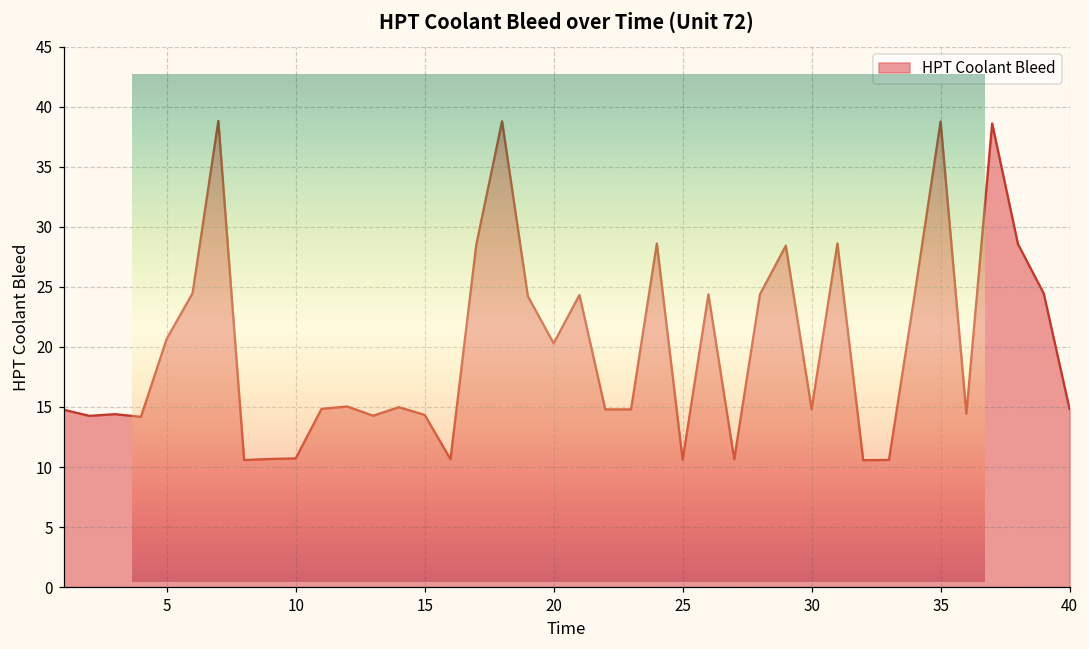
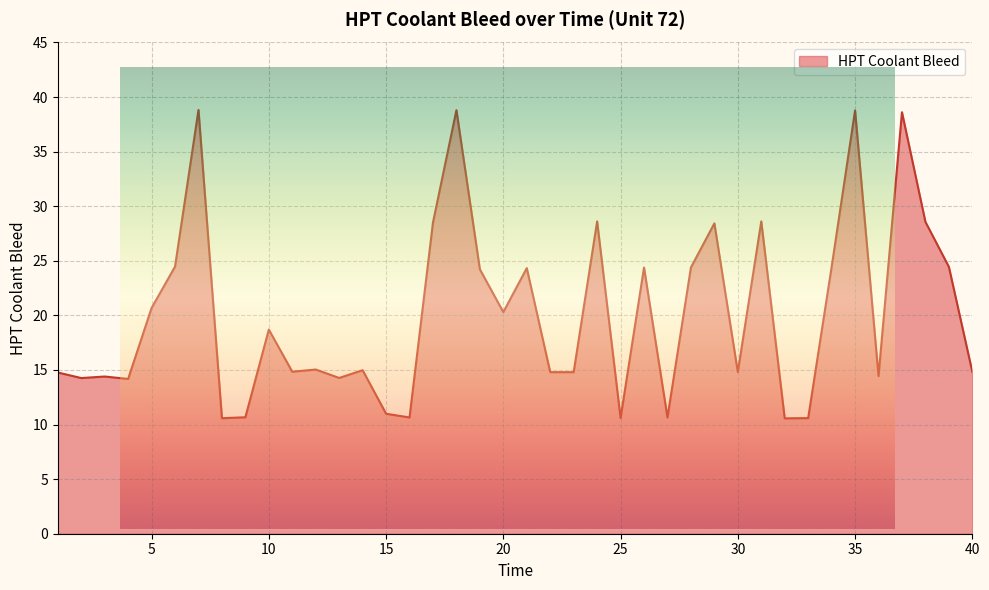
HPT Coolant Bleed over Time (Unit 72), 10: 10.7 -> 18.7
HPT Coolant Bleed over Time (Unit 72), 15: 14.3 -> 11.0
